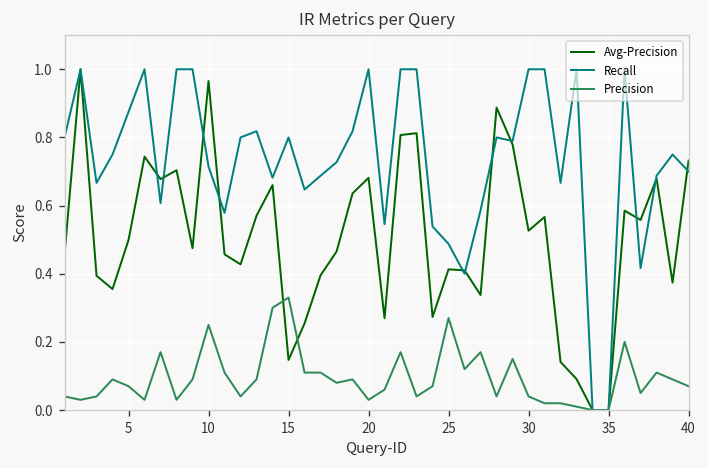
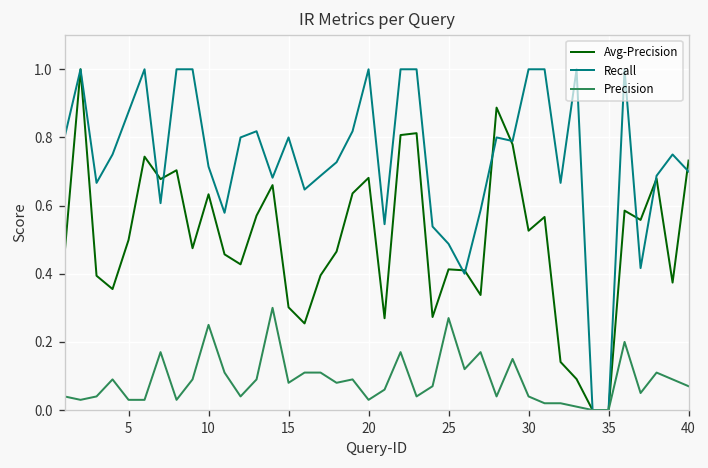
Precision, 5: 0.07 -> 0.03
Avg-Precision, 10: 0.97 -> 0.63
Avg-Precision, 15: 0.15 -> 0.30
Precision, 15: 0.33 -> 0.08
